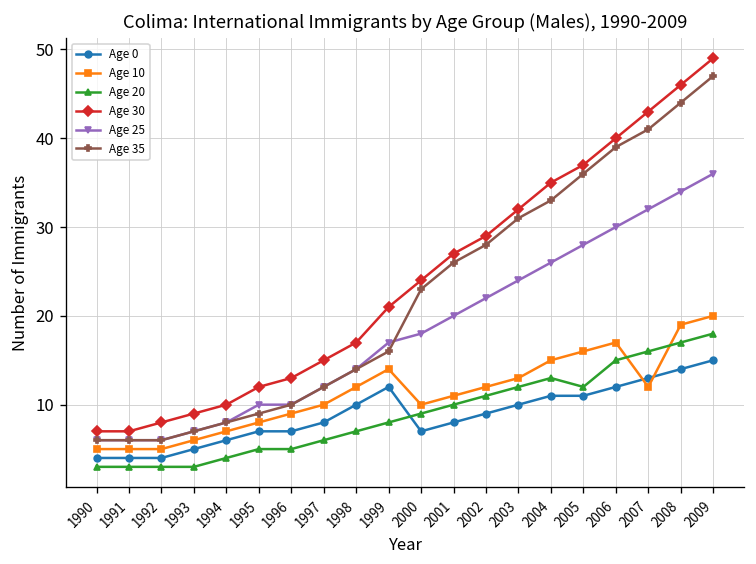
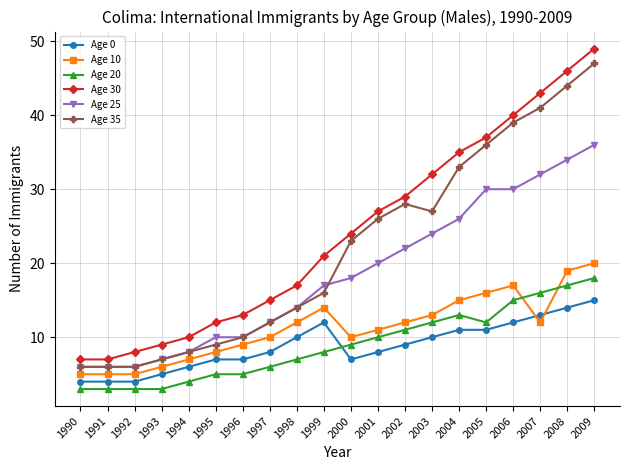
Age 35, 2003: 31 -> 27
Age 25, 2005: 28 -> 30
